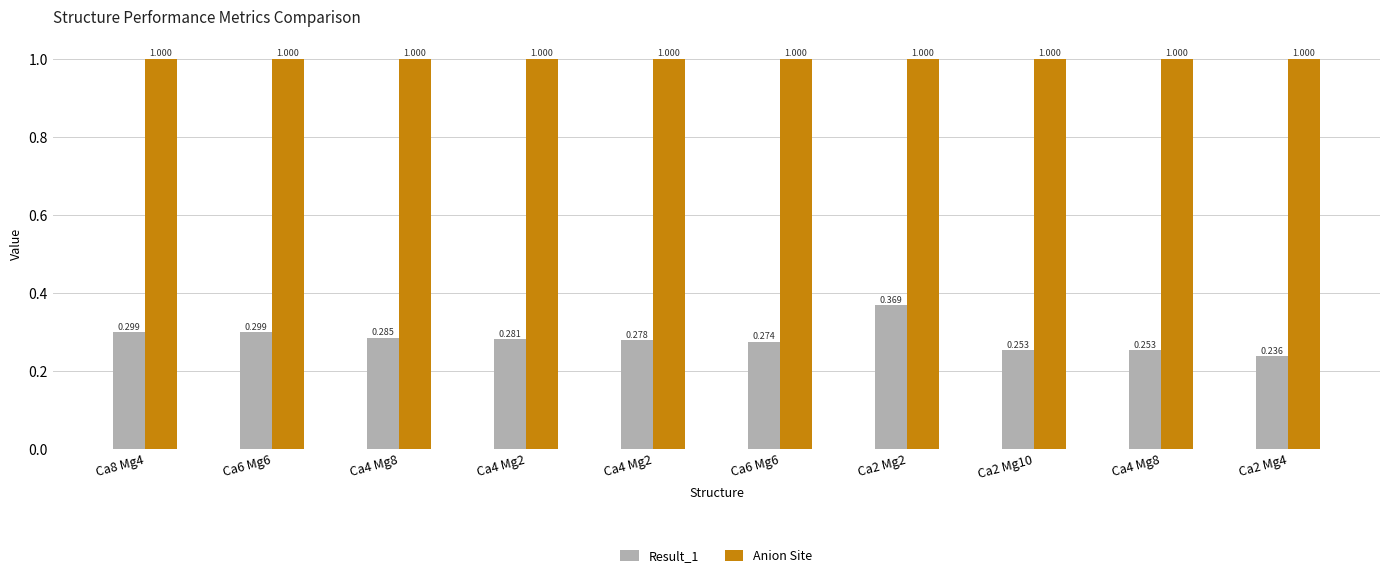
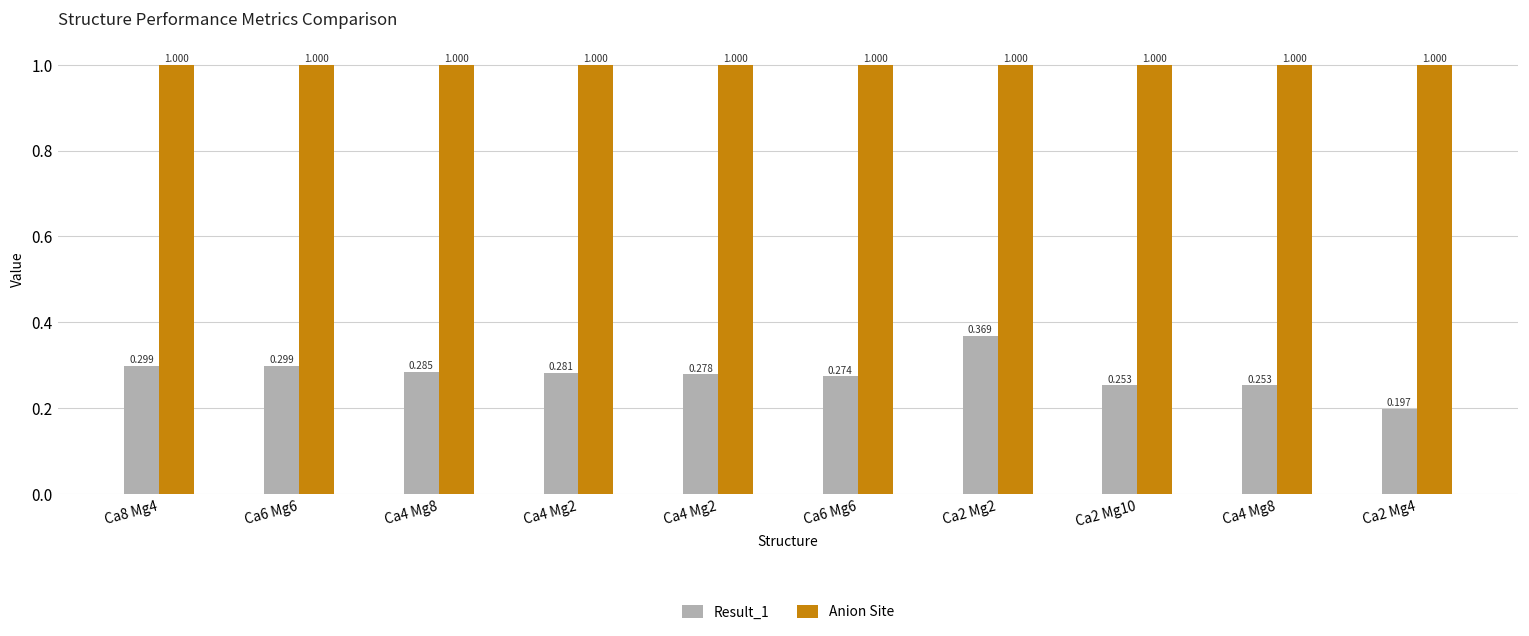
Result_1, Ca2 Mg4: 0.236 -> 0.197
